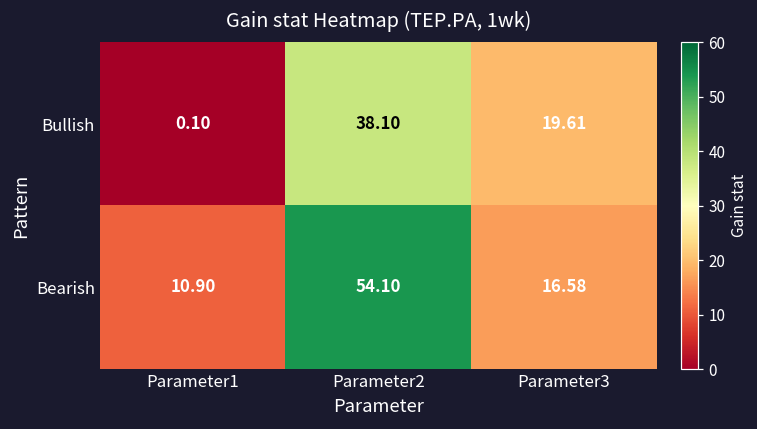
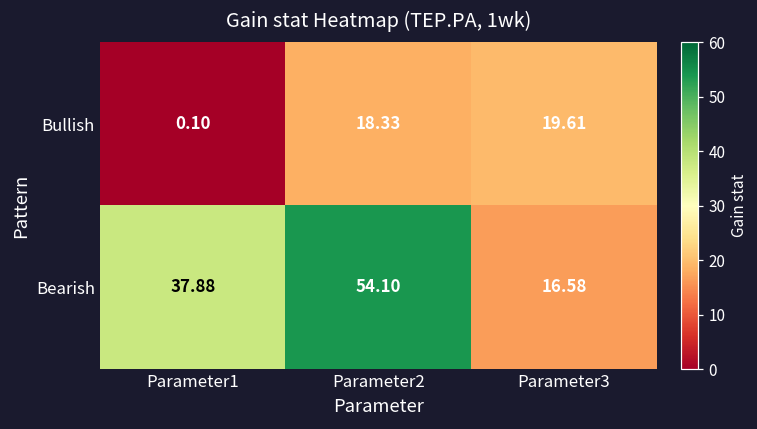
Bullish, Parameter2: 38.10 -> 18.33
Bearish, Parameter1: 10.90 -> 37.88
